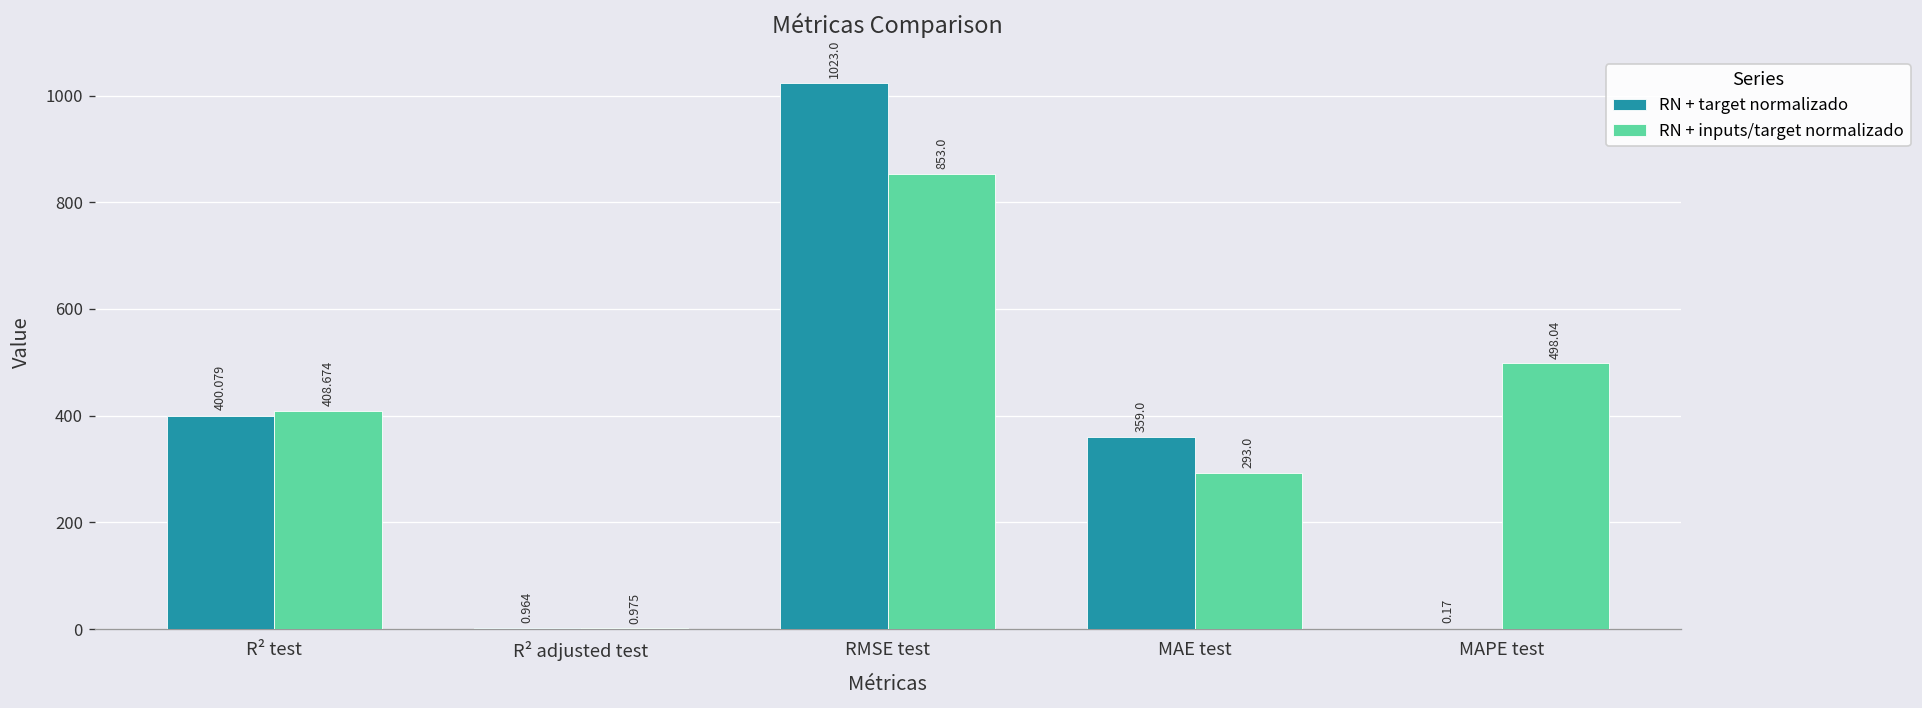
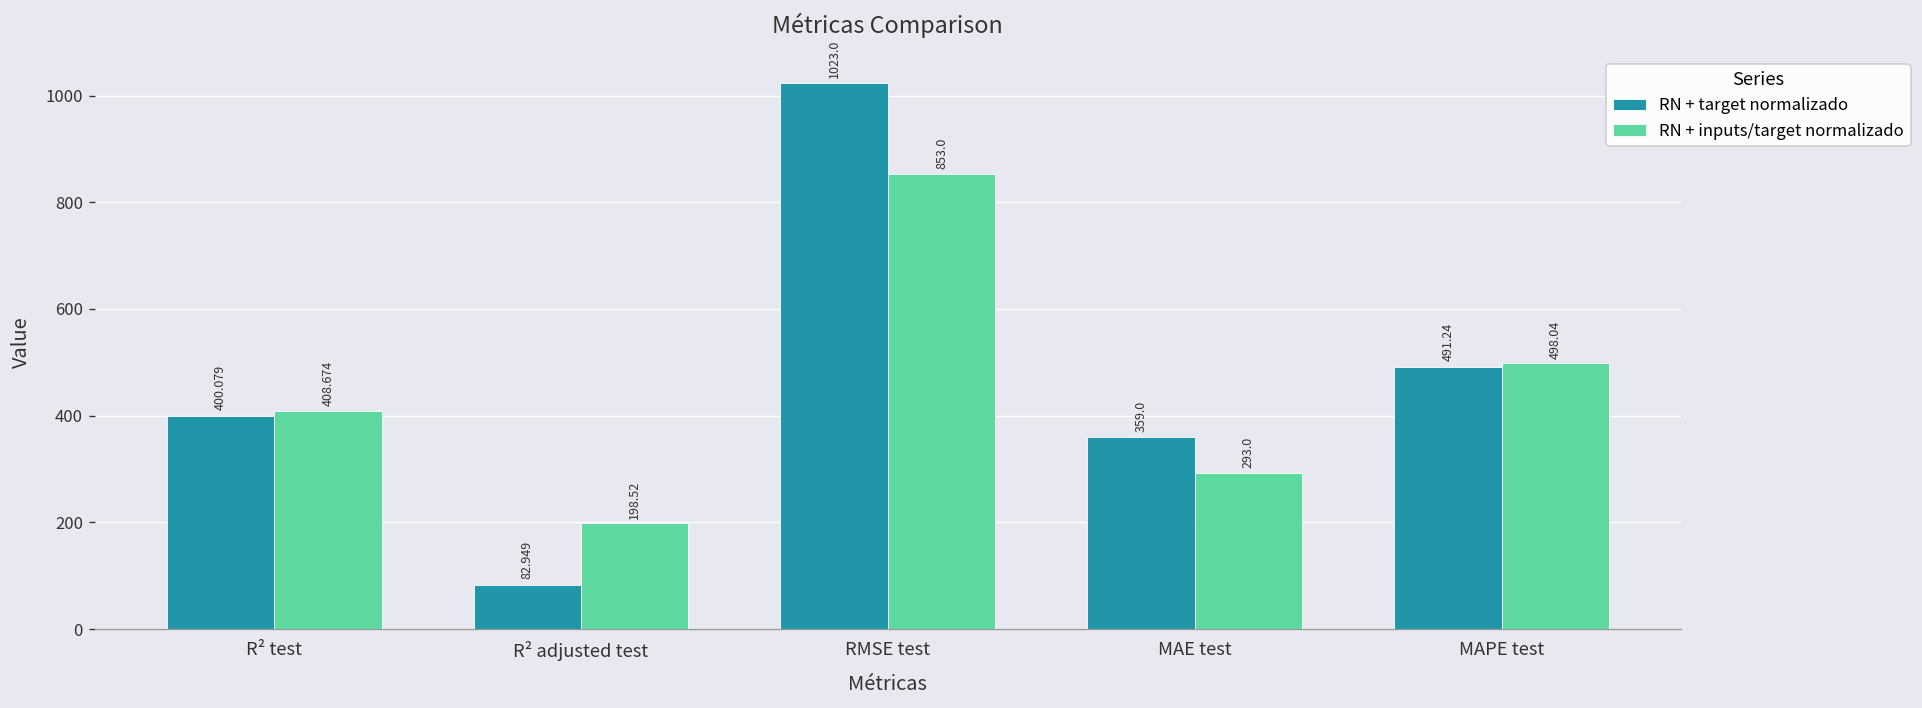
RN + target normalizado, R² adjusted test: 0.964 -> 82.949
RN + inputs/target normalizado, R² adjusted test: 0.975 -> 198.52
RN + target normalizado, MAPE test: 0.17 -> 491.24
